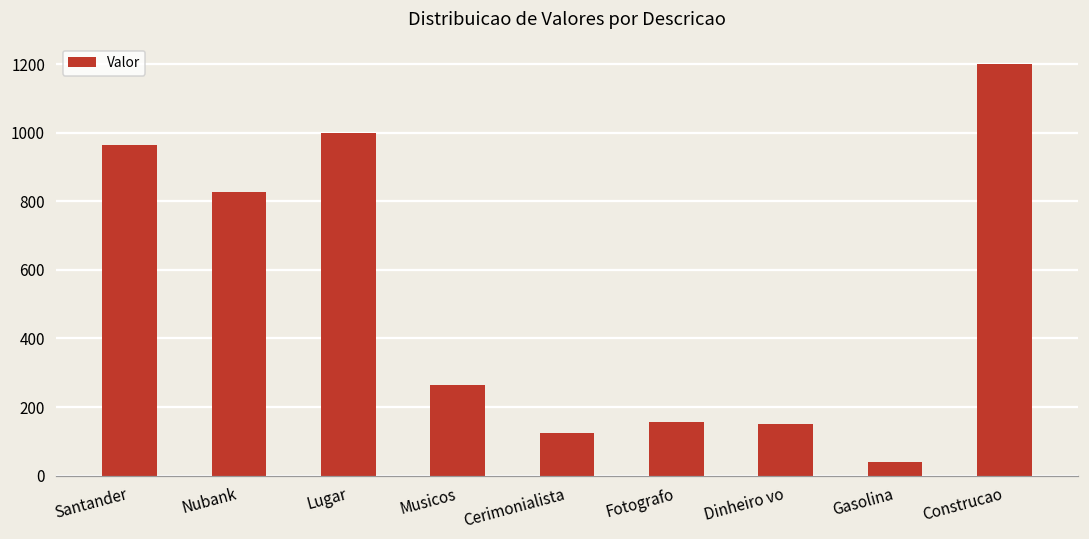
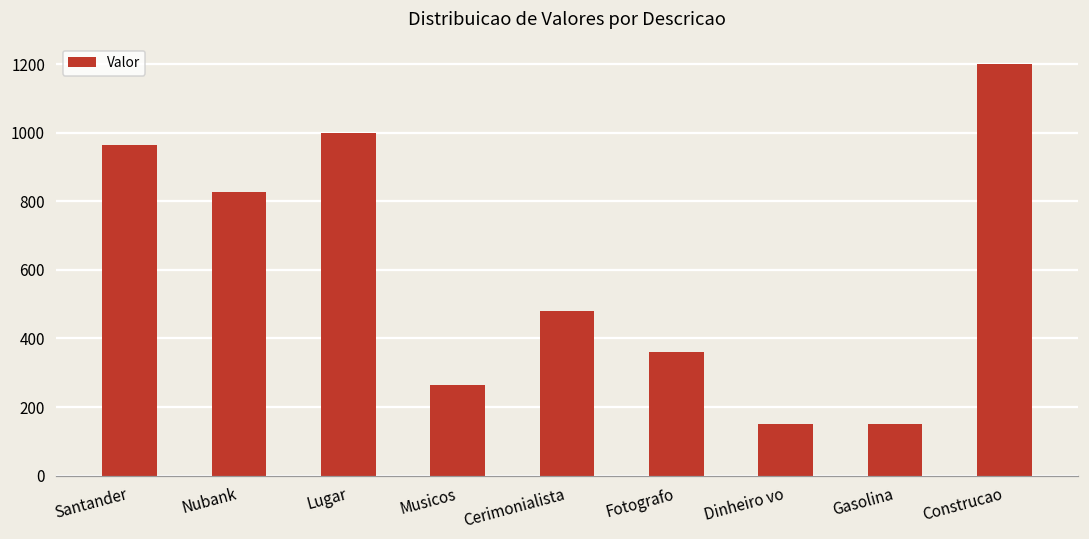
Cerimonialista: 120 -> 480
Fotografo: 160 -> 360
Gasolina: 40 -> 150
